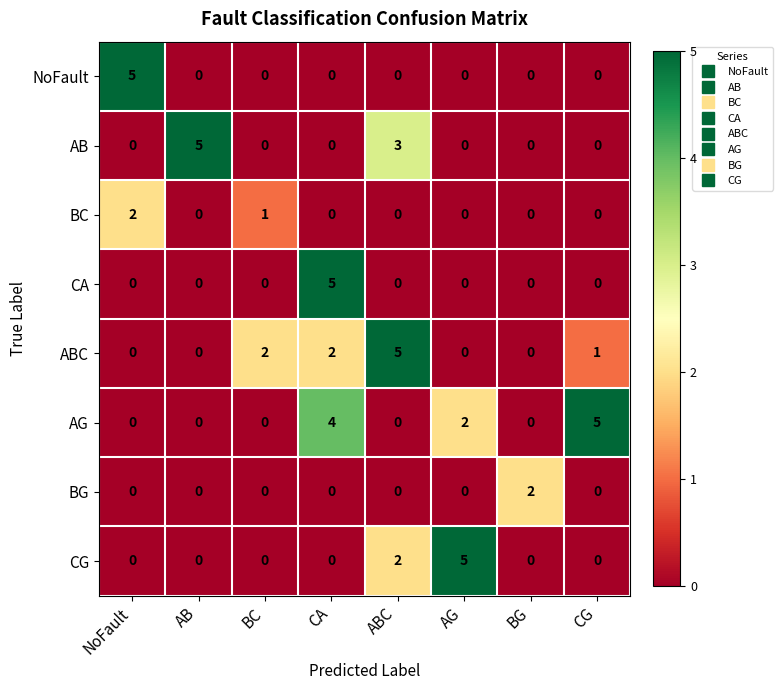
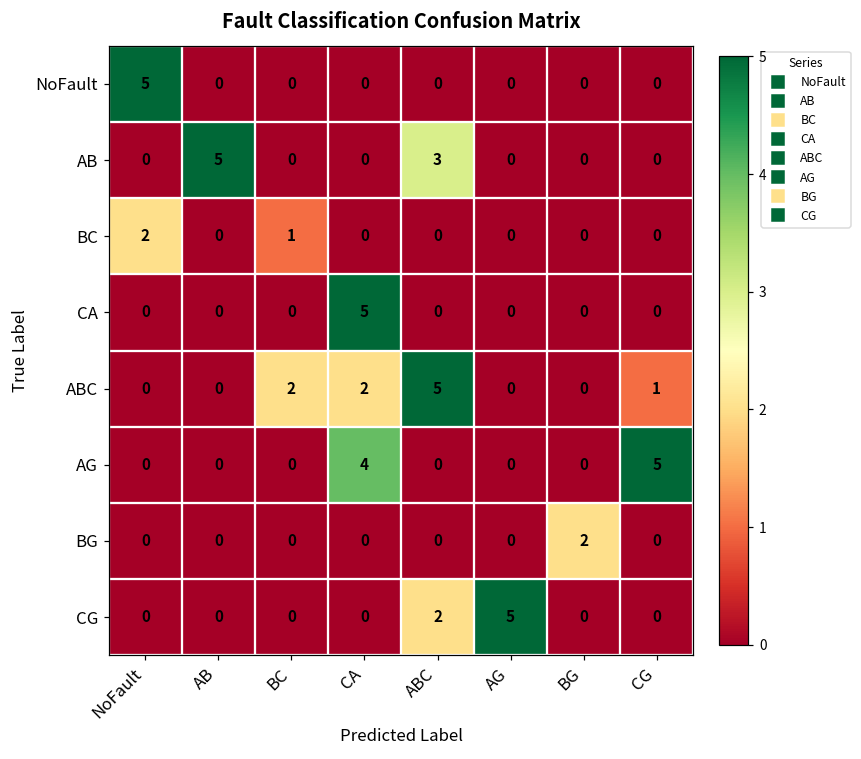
AG, AG: 2 -> 0
